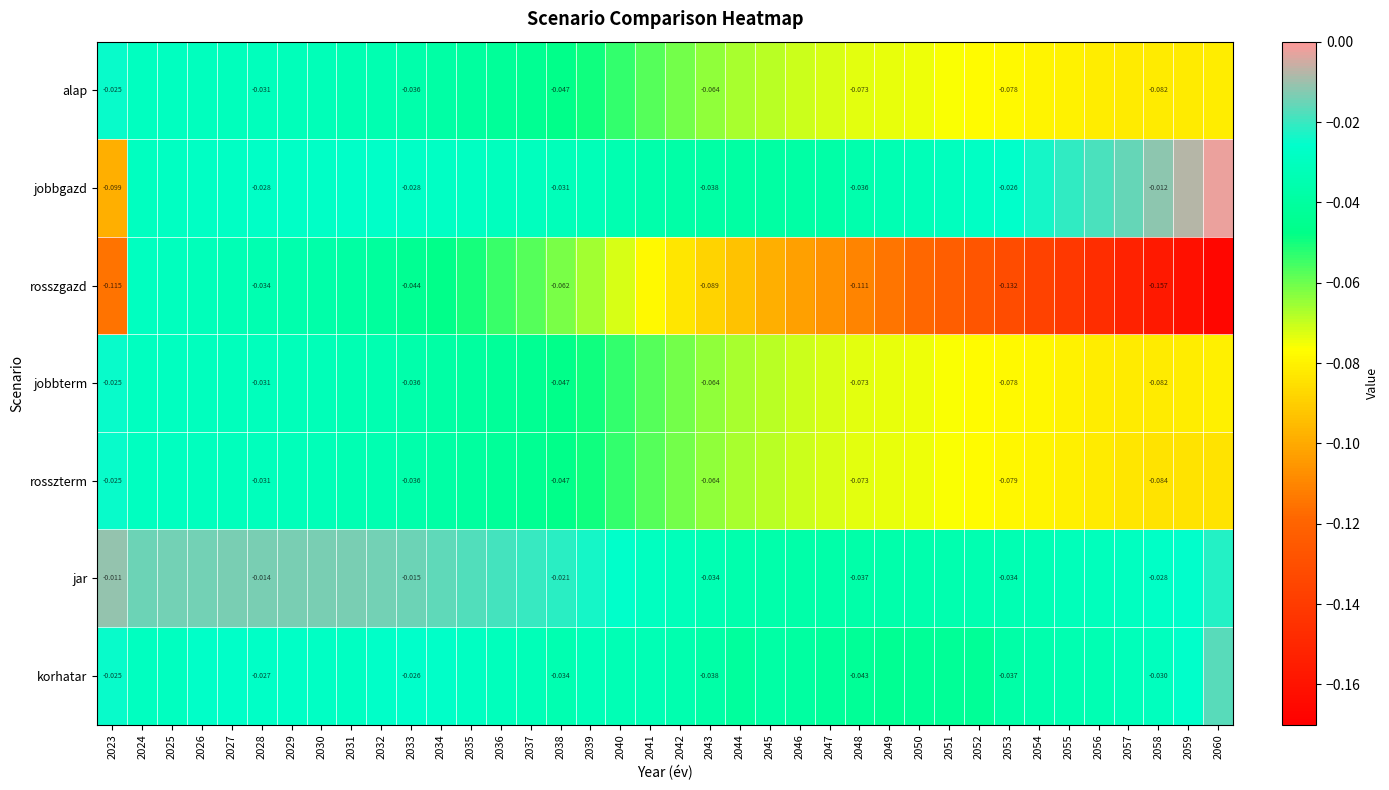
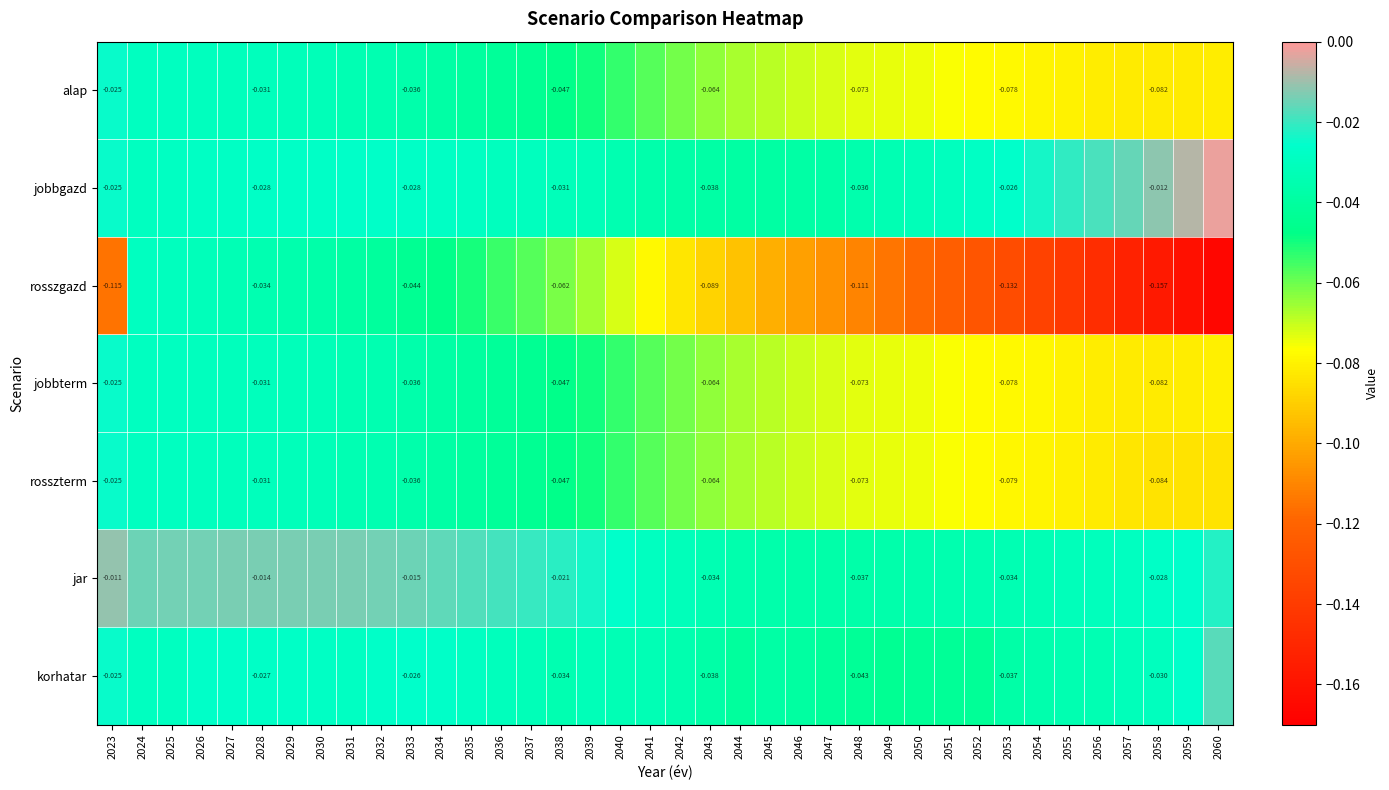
jobbgazd, 2023: -0.099 -> -0.025
